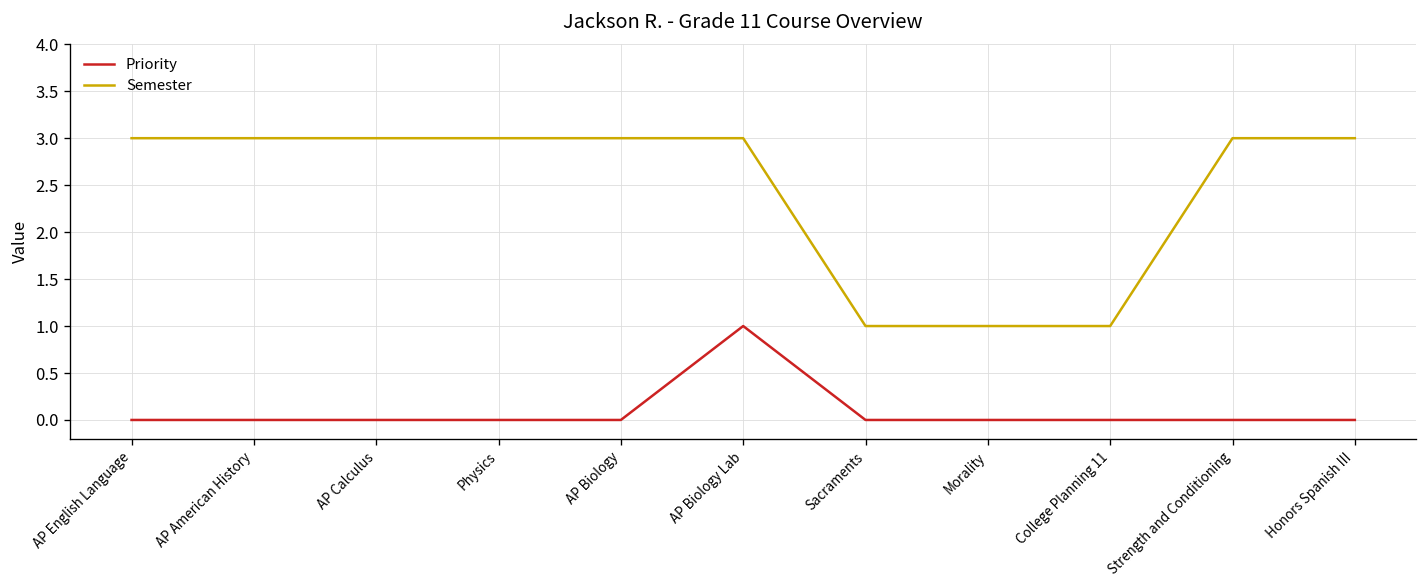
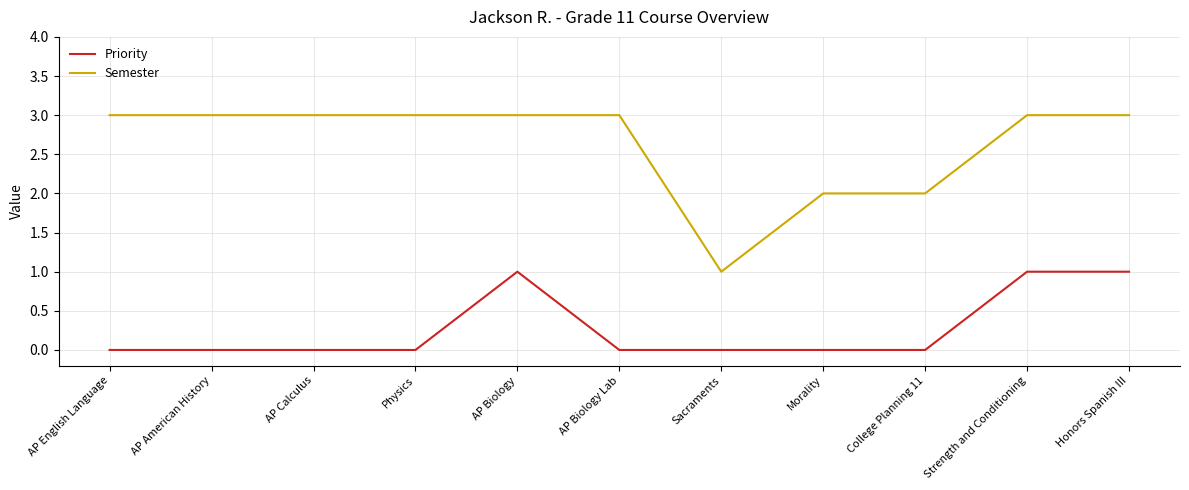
Priority, AP Biology: 0 -> 1
Priority, AP Biology Lab: 1 -> 0
Semester, Morality: 1 -> 2
Semester, College Planning 11: 1 -> 2
Priority, Strength and Conditioning: 0 -> 1
Priority, Honors Spanish III: 0 -> 1
